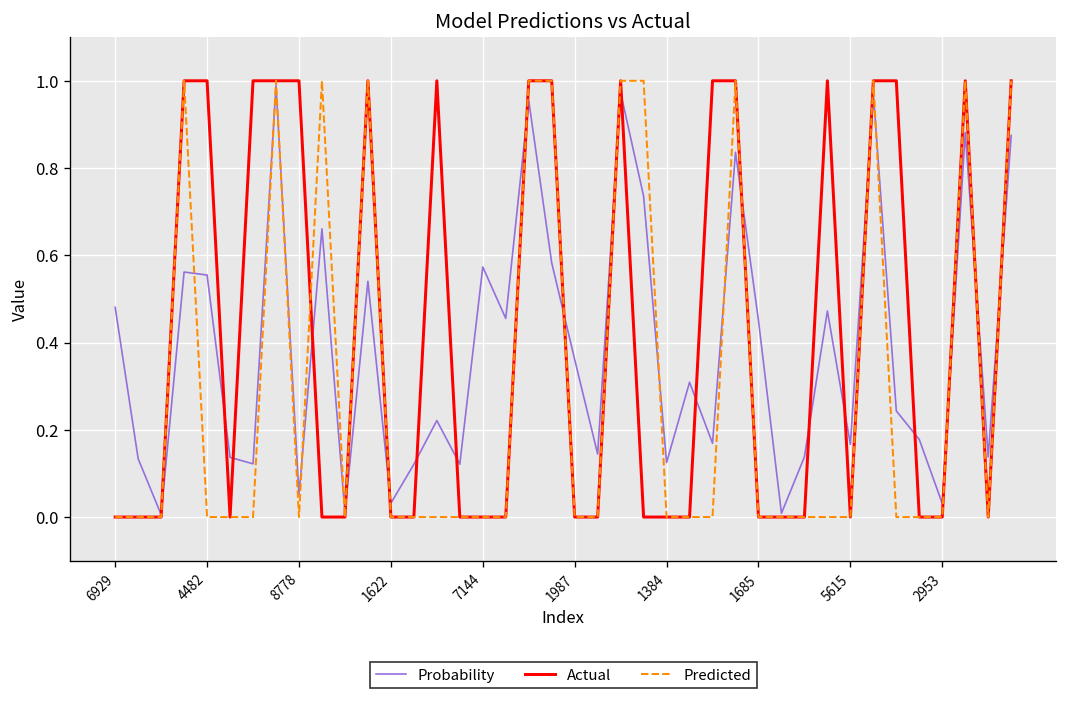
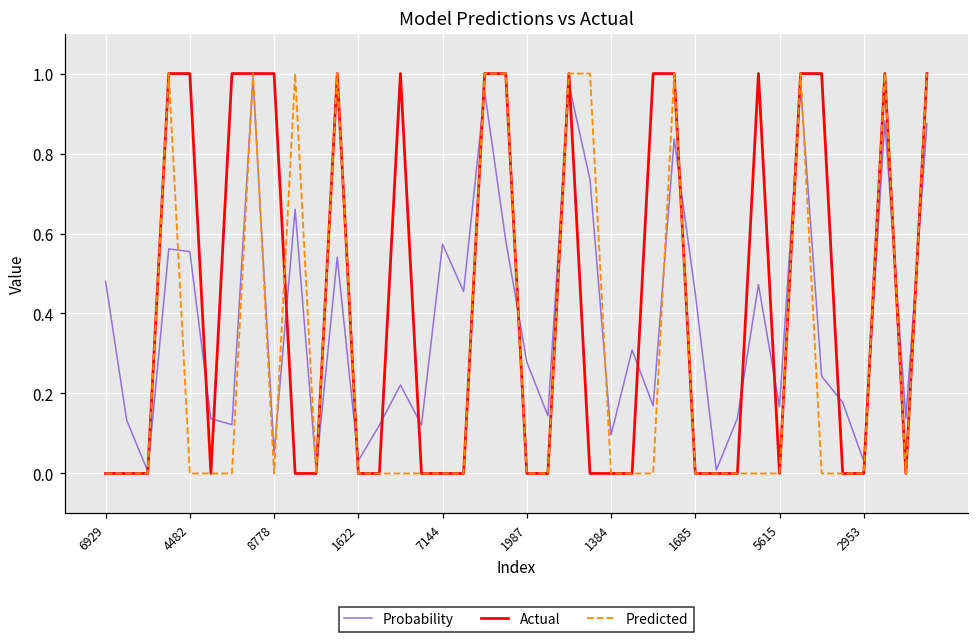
Probability, 1987: 0.36 -> 0.28
Probability, 1384: 0.12 -> 0.10
